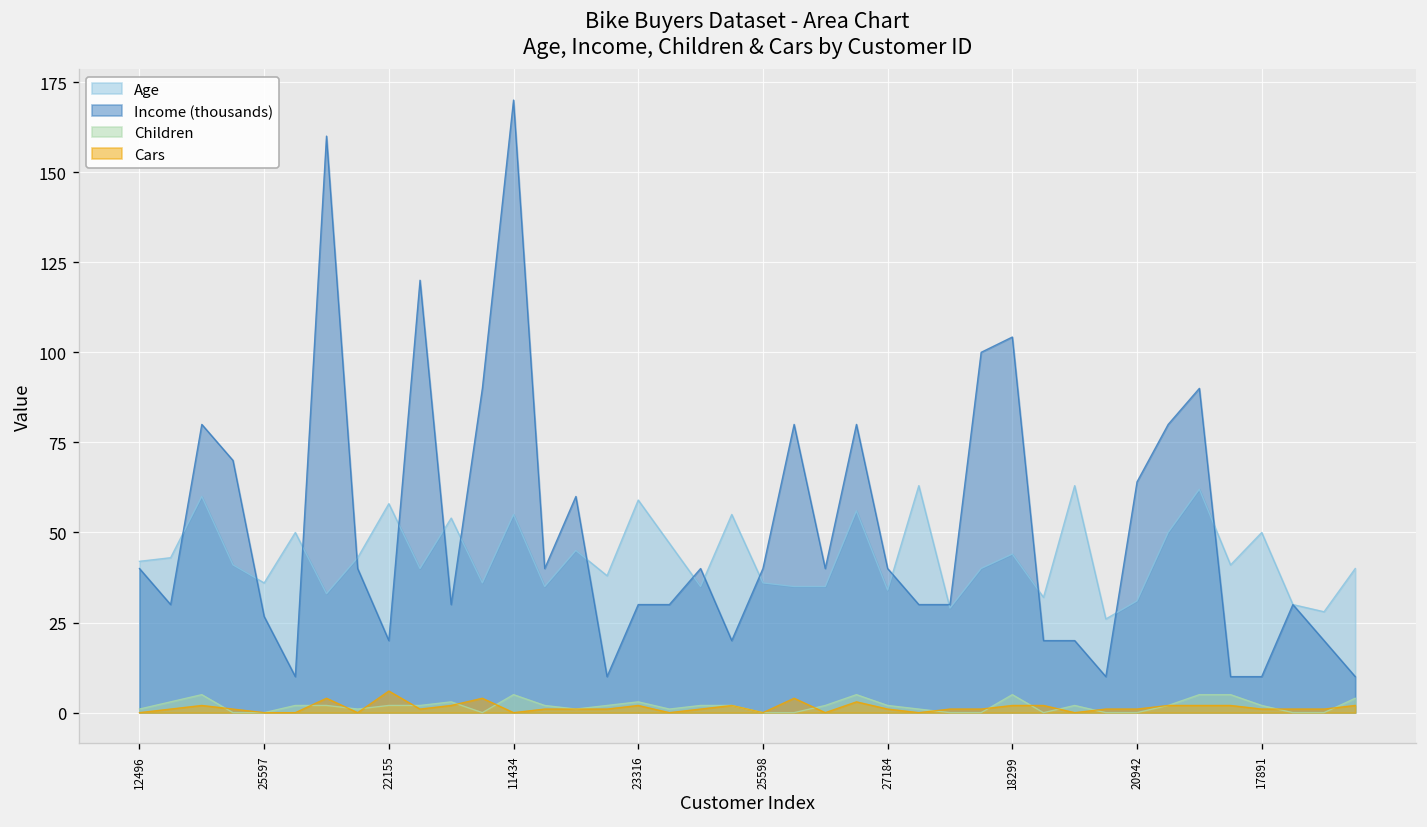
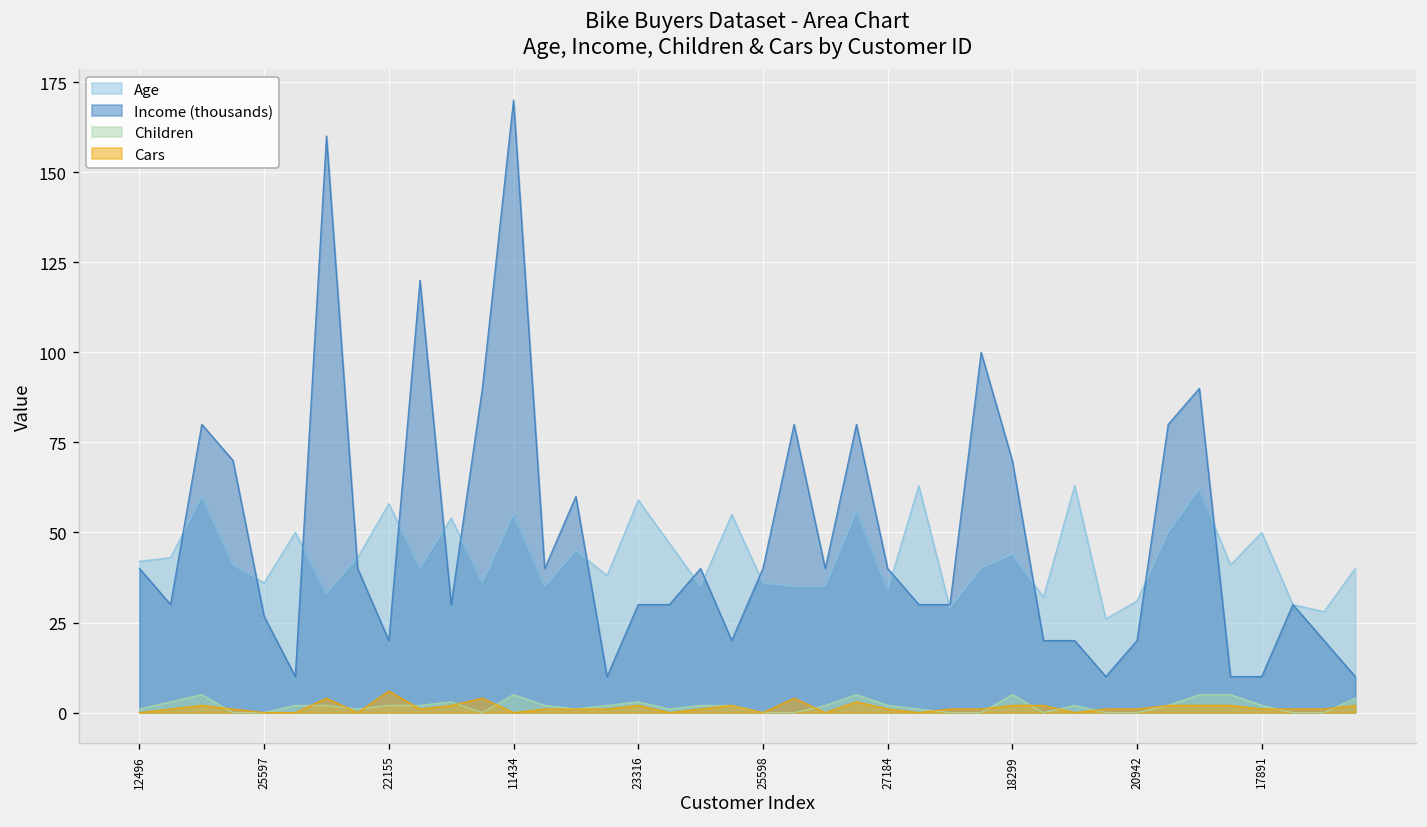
Income (thousands), 18299: 104 -> 70
Income (thousands), 20942: 64 -> 20
